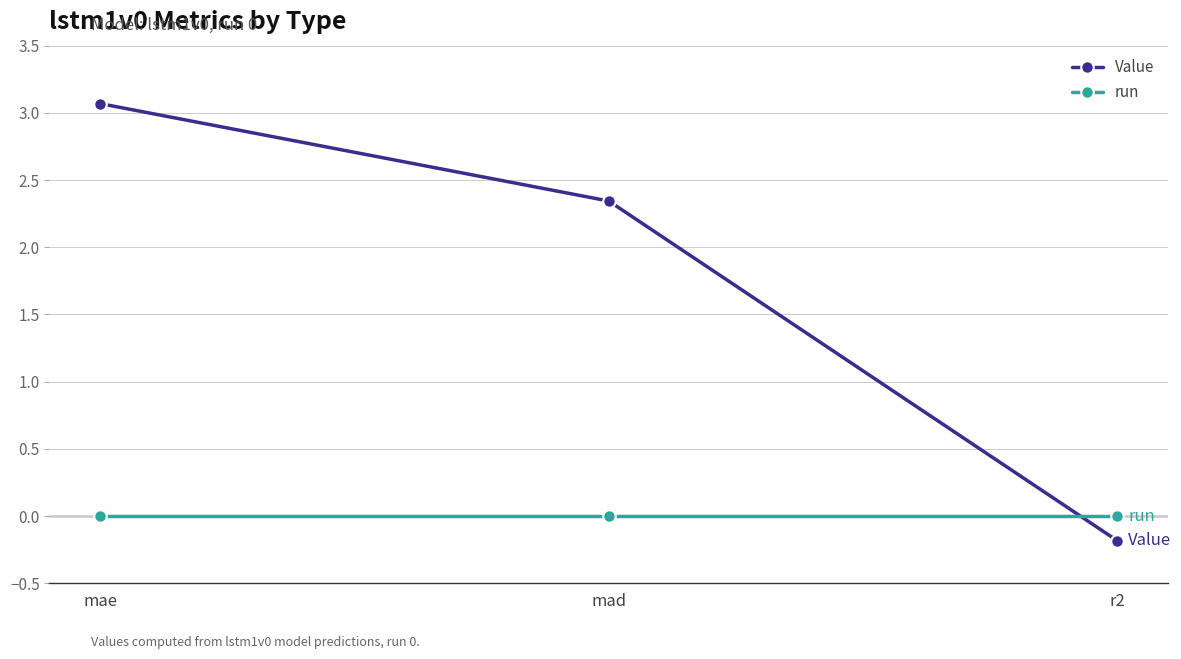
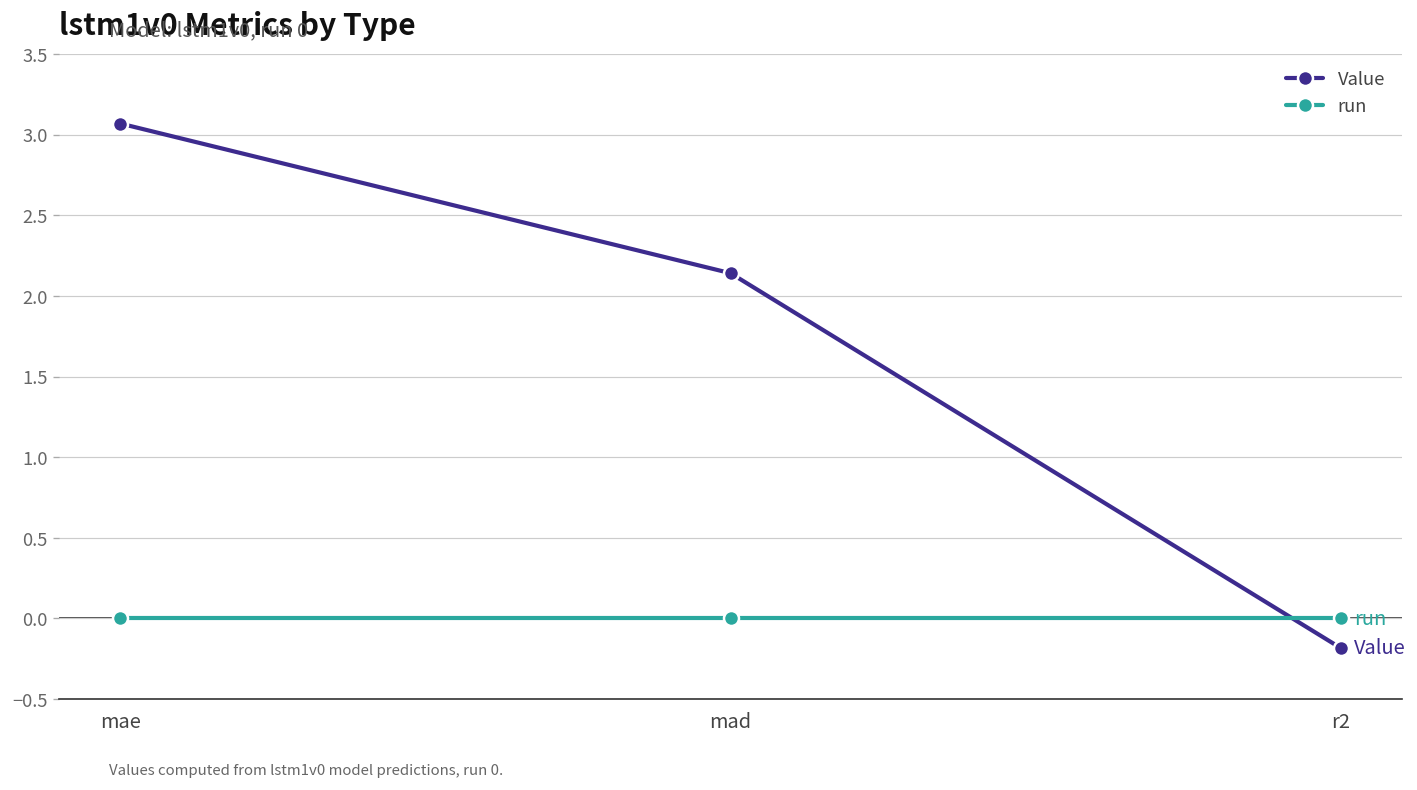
Value, mad: 2.34 -> 2.14
